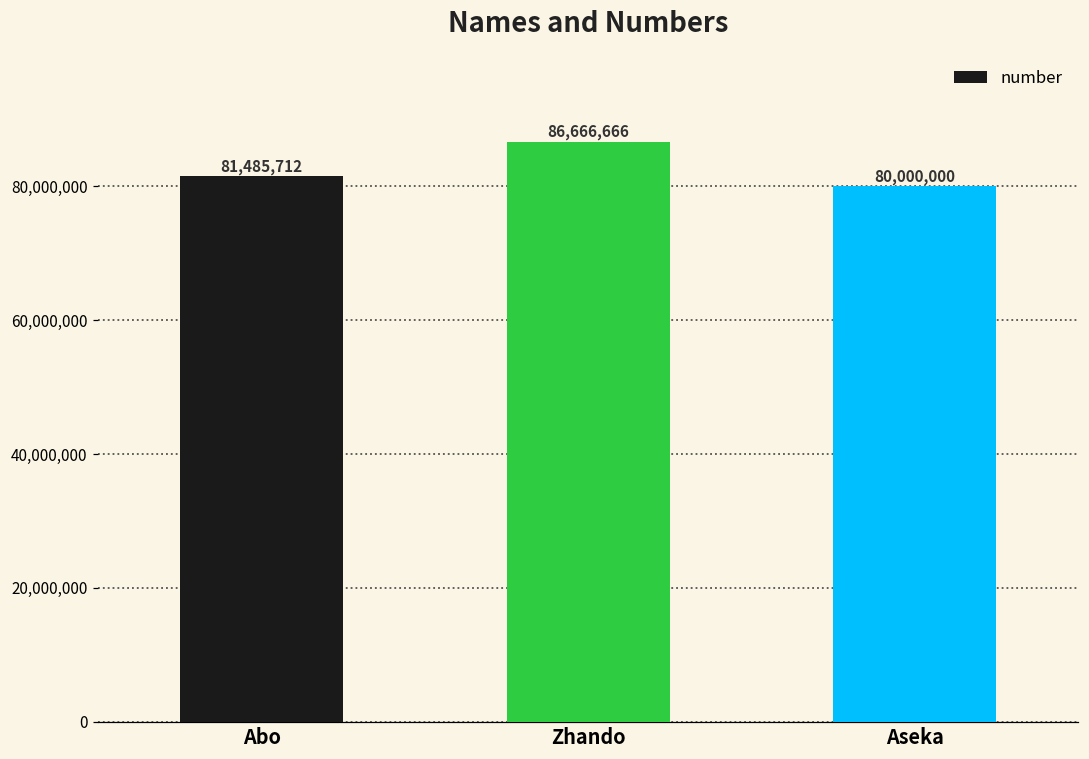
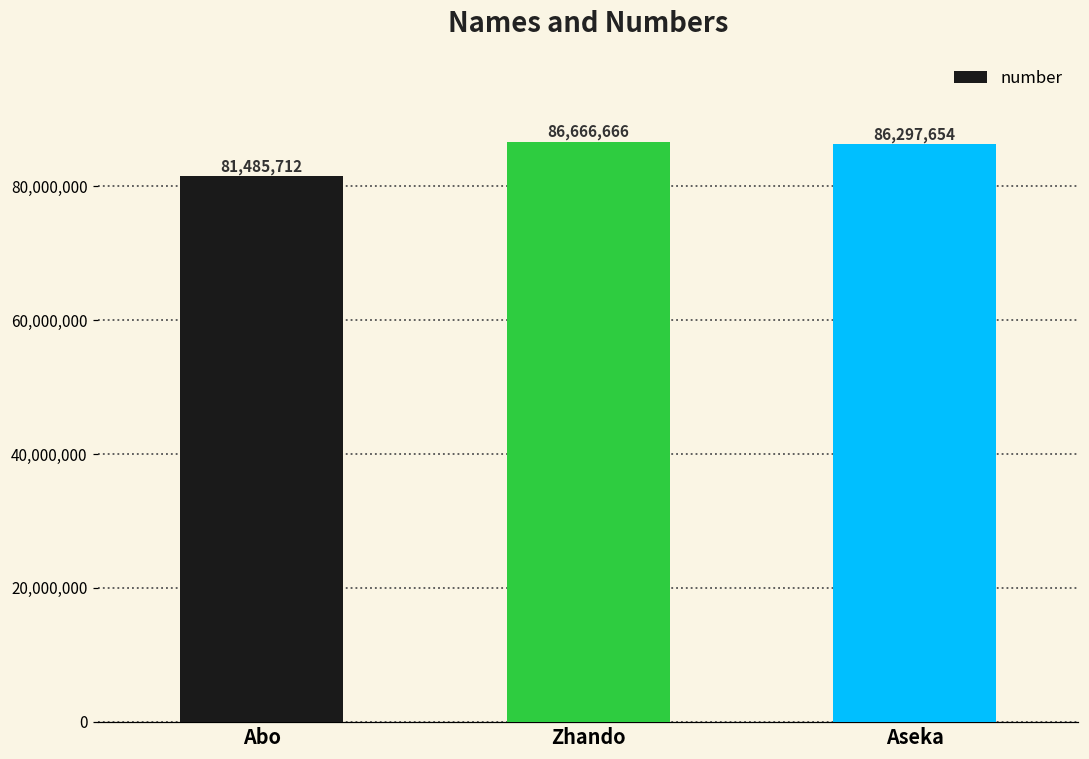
Aseka: 80,000,000 -> 86,297,654
